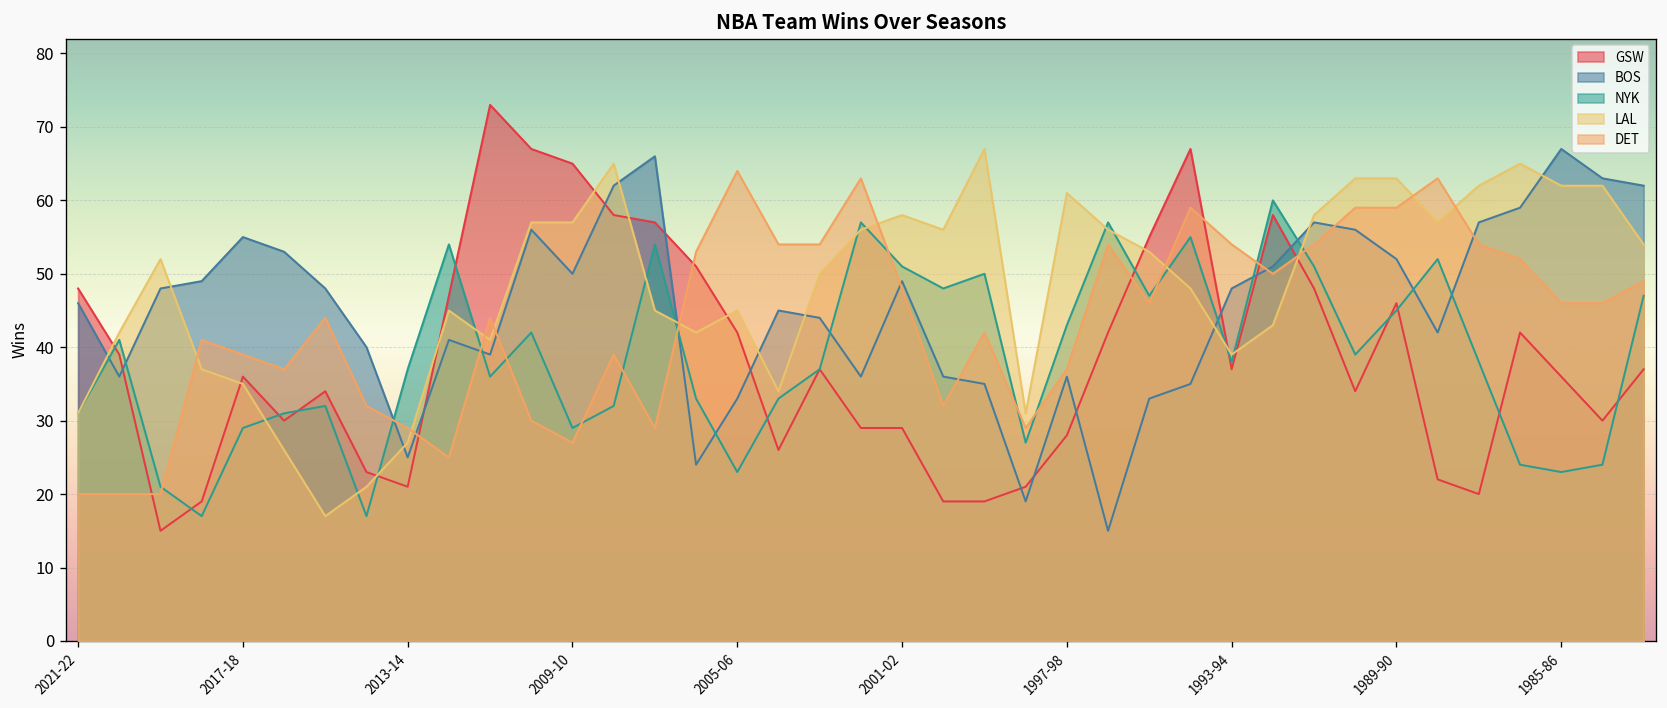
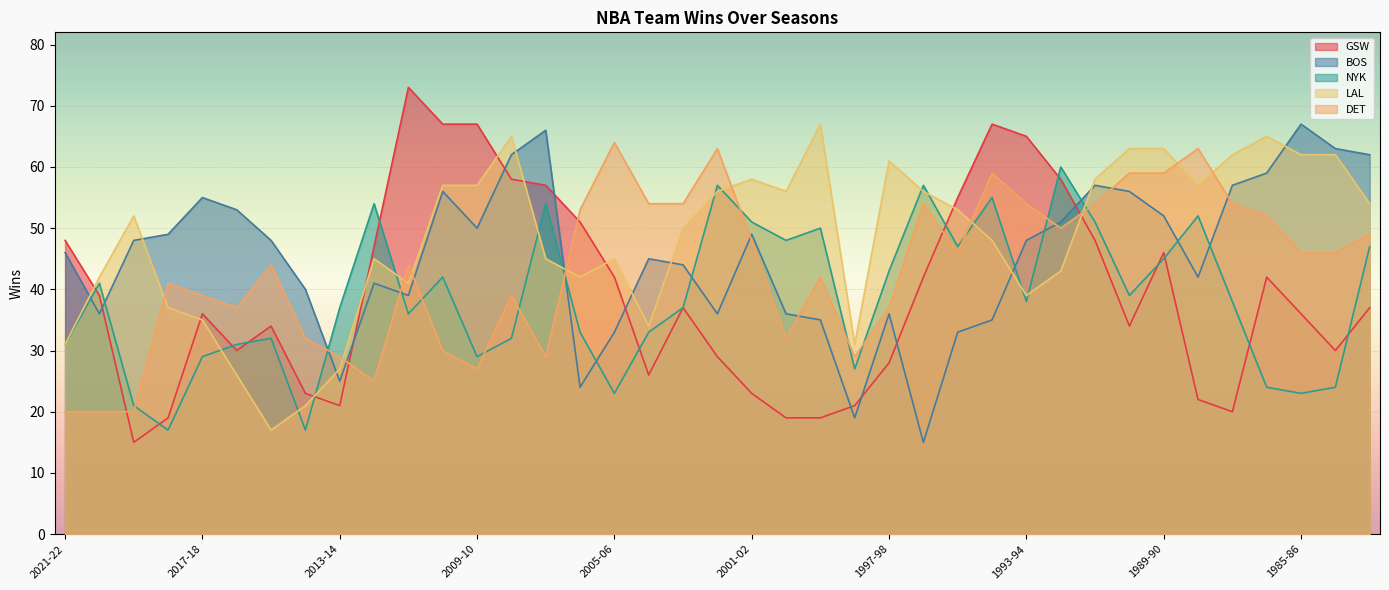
GSW, 2009-10: 65 -> 67
GSW, 2001-02: 29 -> 23
GSW, 1993-94: 37 -> 65
